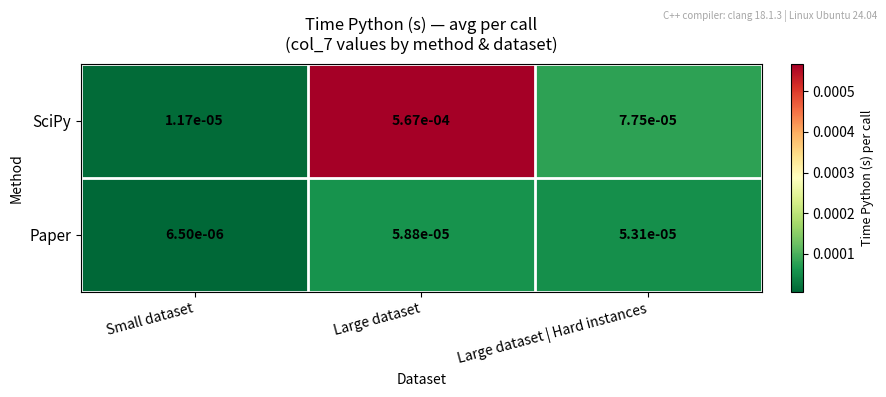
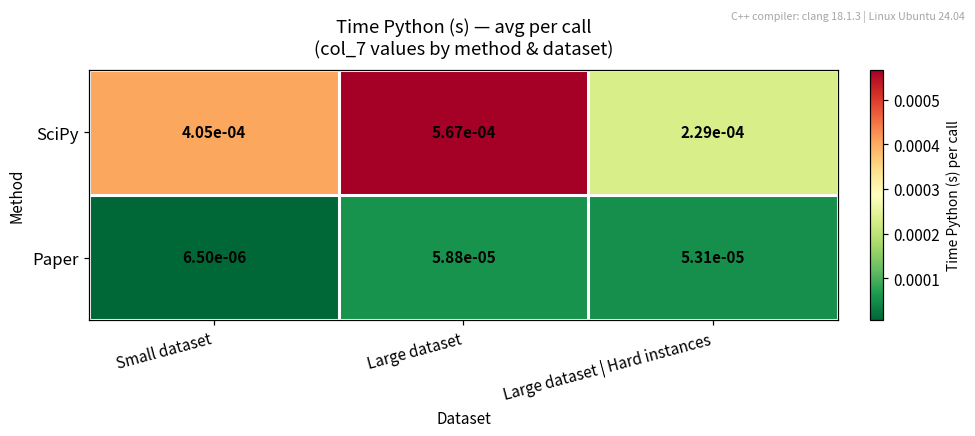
SciPy, Small dataset: 1.17e-05 -> 4.05e-04
SciPy, Large dataset | Hard instances: 7.75e-05 -> 2.29e-04
